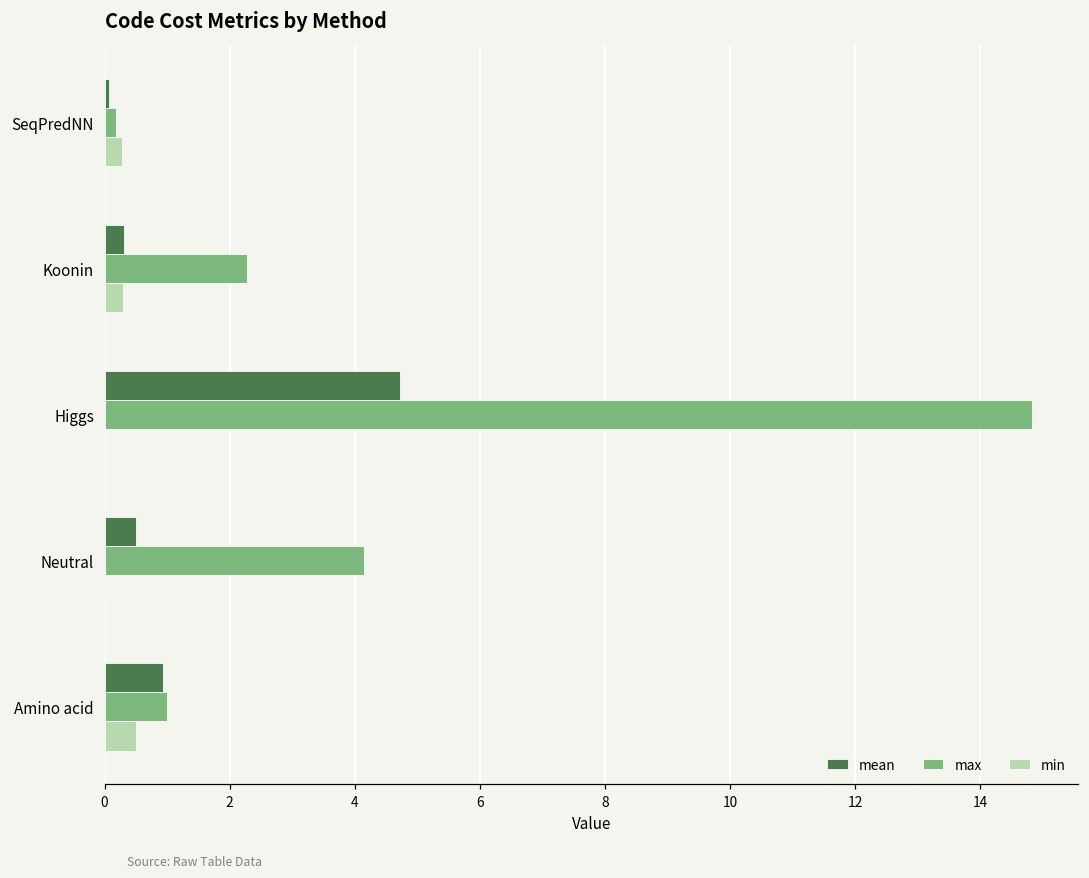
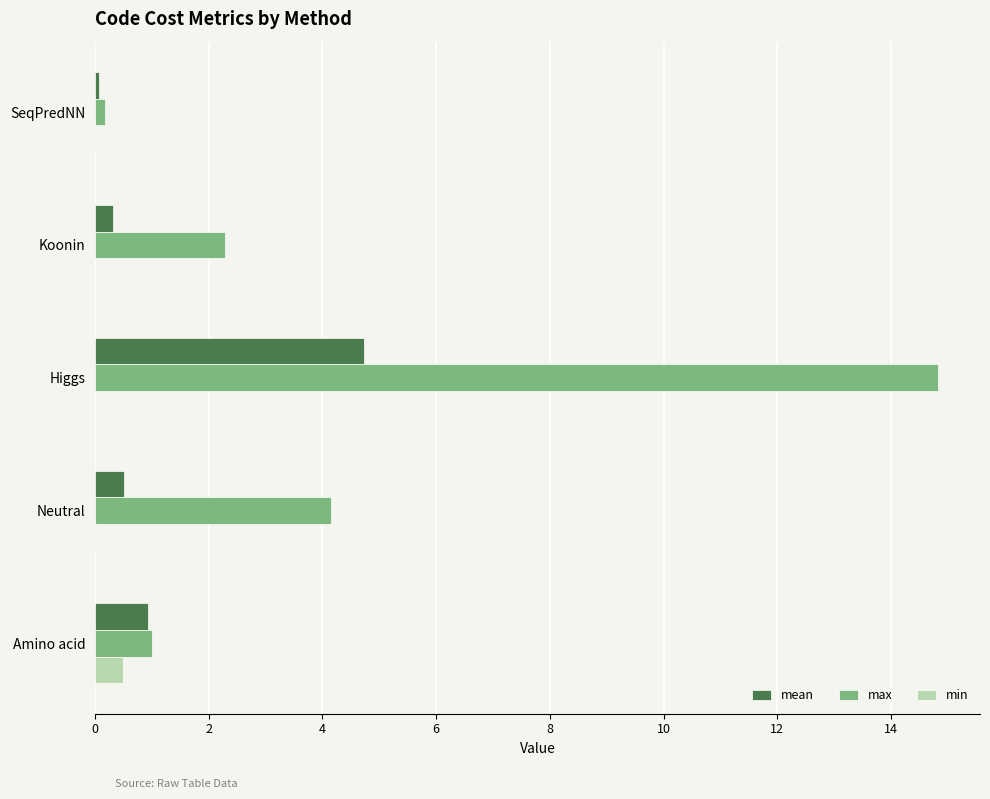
min, SeqPredNN: 0.3 -> 0.0
min, Koonin: 0.3 -> 0.0
